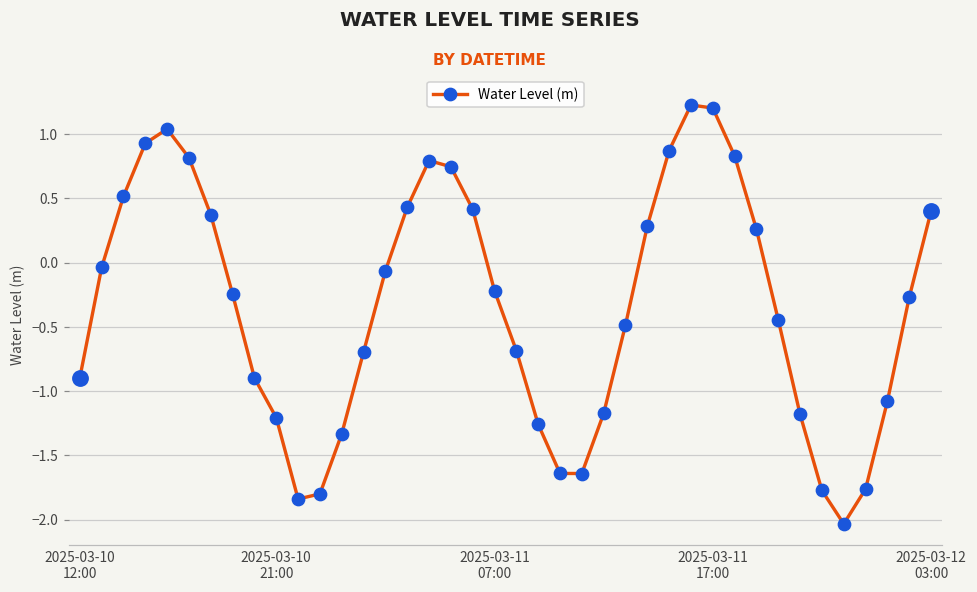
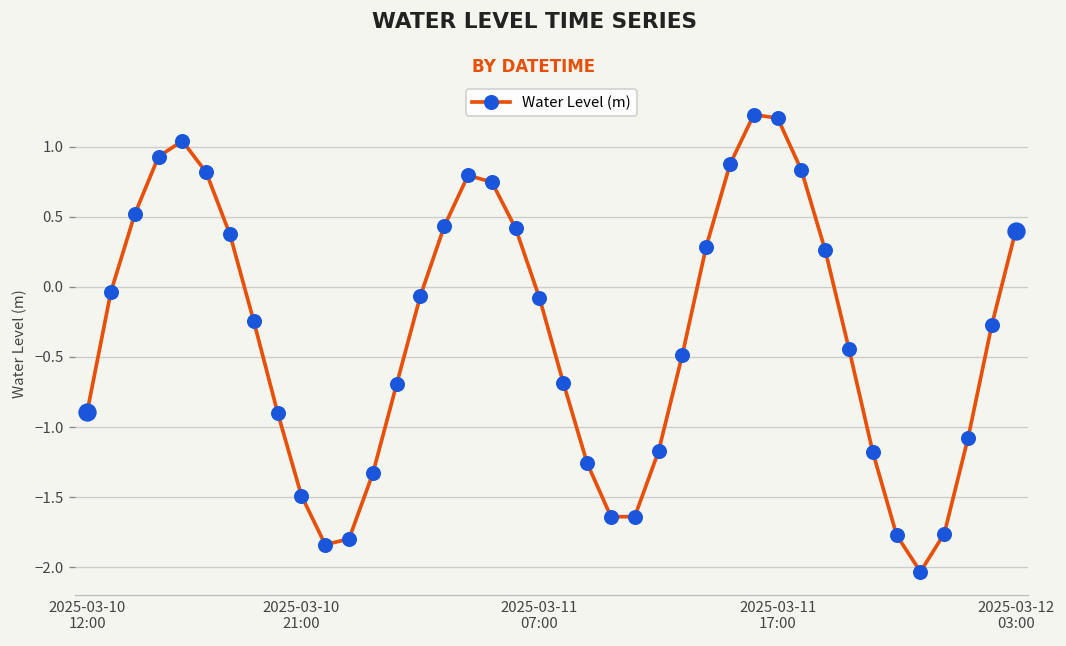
Water Level (m), 2025-03-10 21:00: -1.21 -> -1.49
Water Level (m), 2025-03-11 07:00: -0.22 -> -0.08
